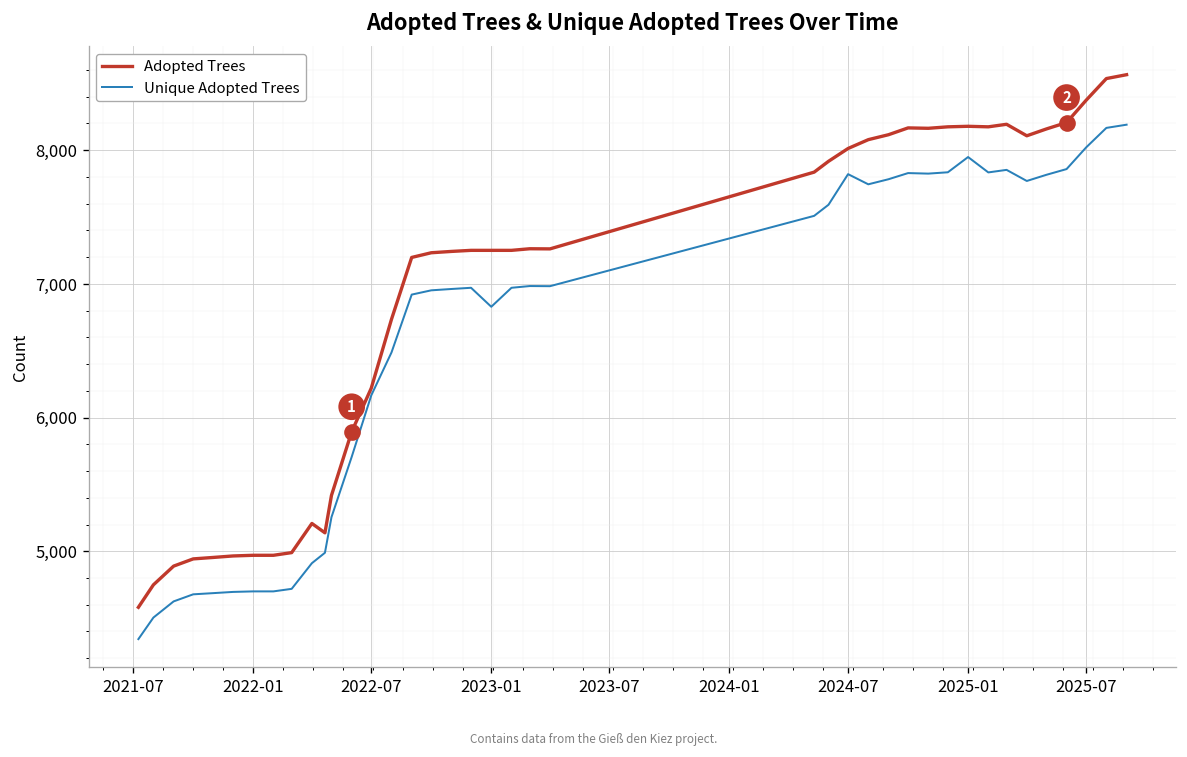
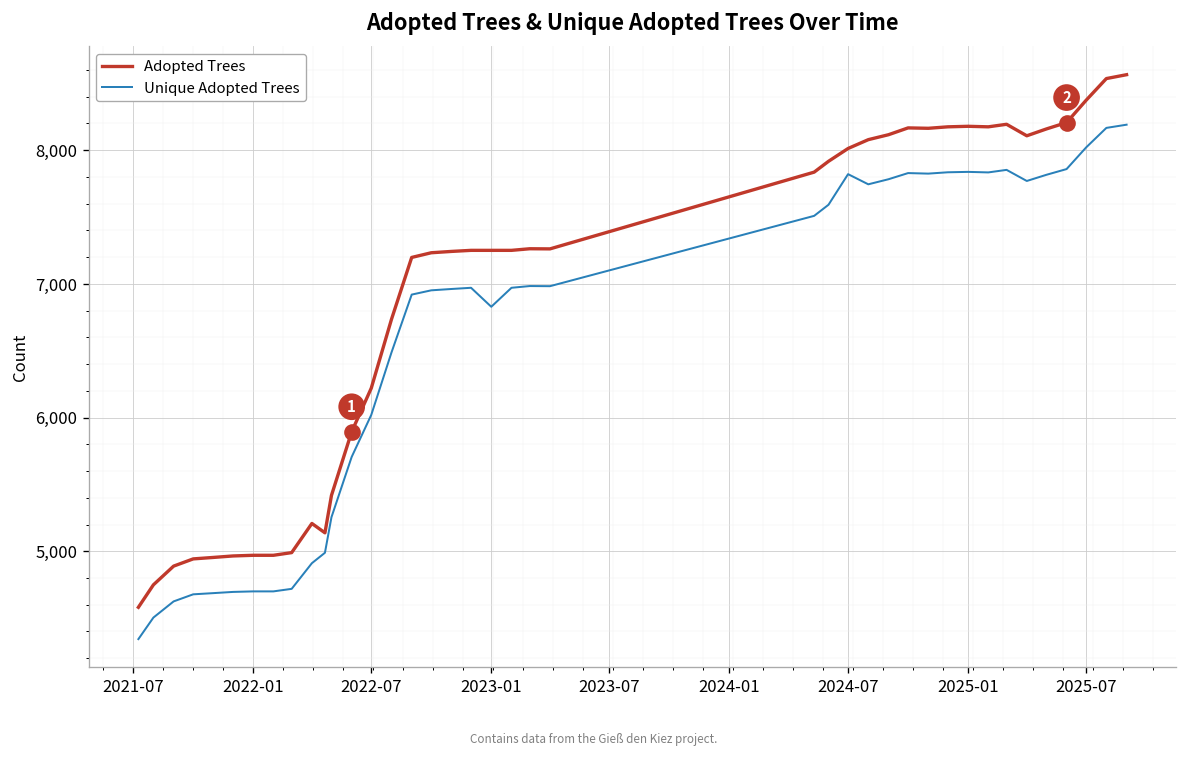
Unique Adopted Trees, 2022-07: 6,170 -> 6,020
Unique Adopted Trees, 2025-01: 7,950 -> 7,840
